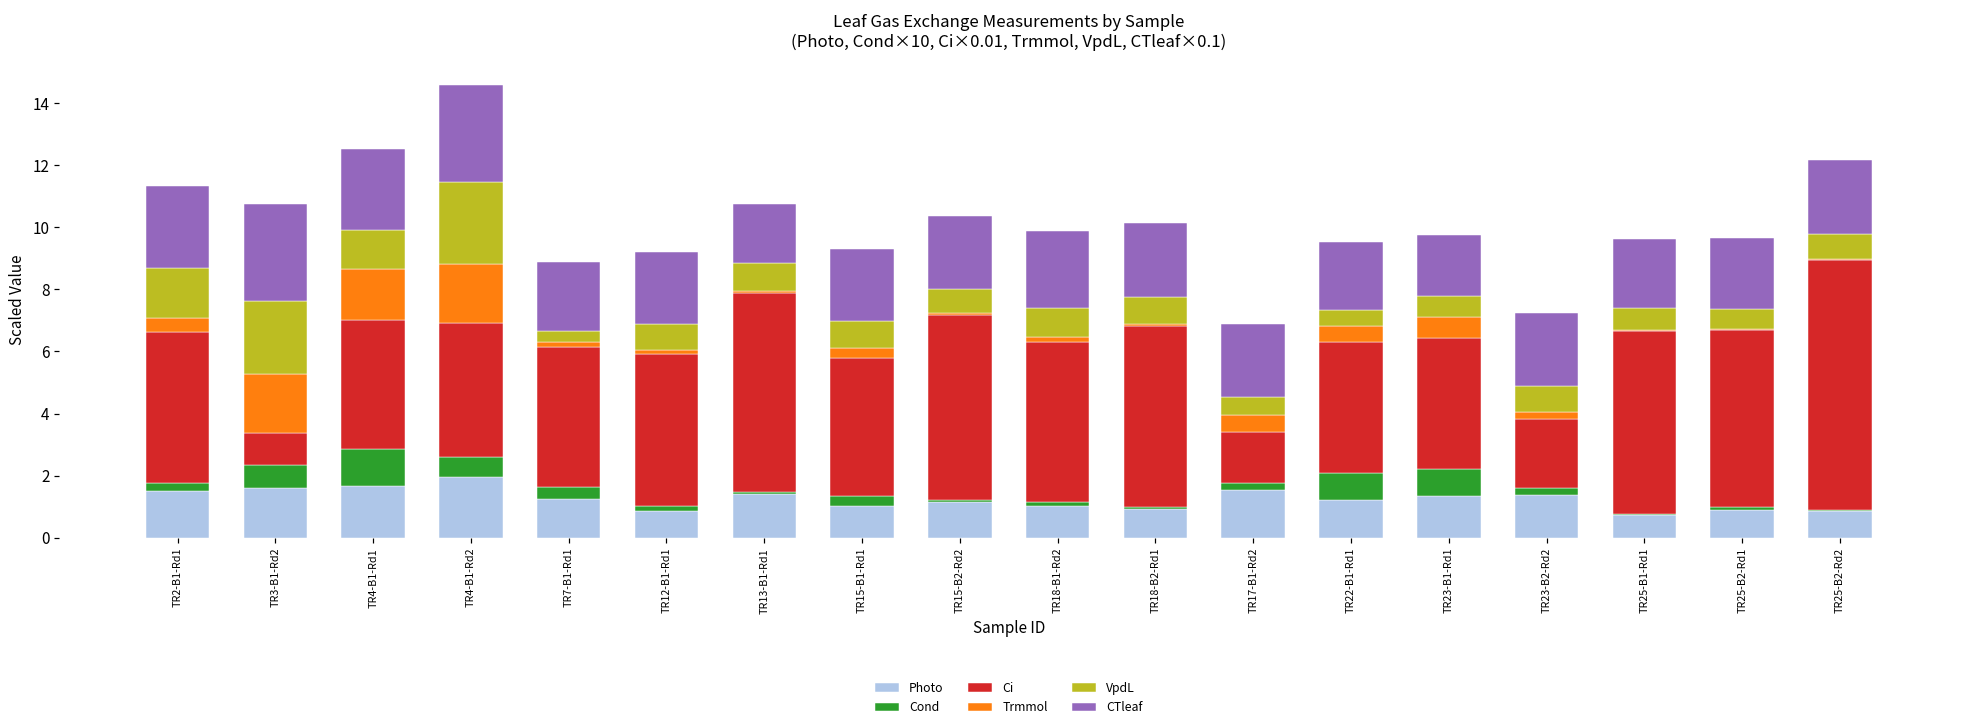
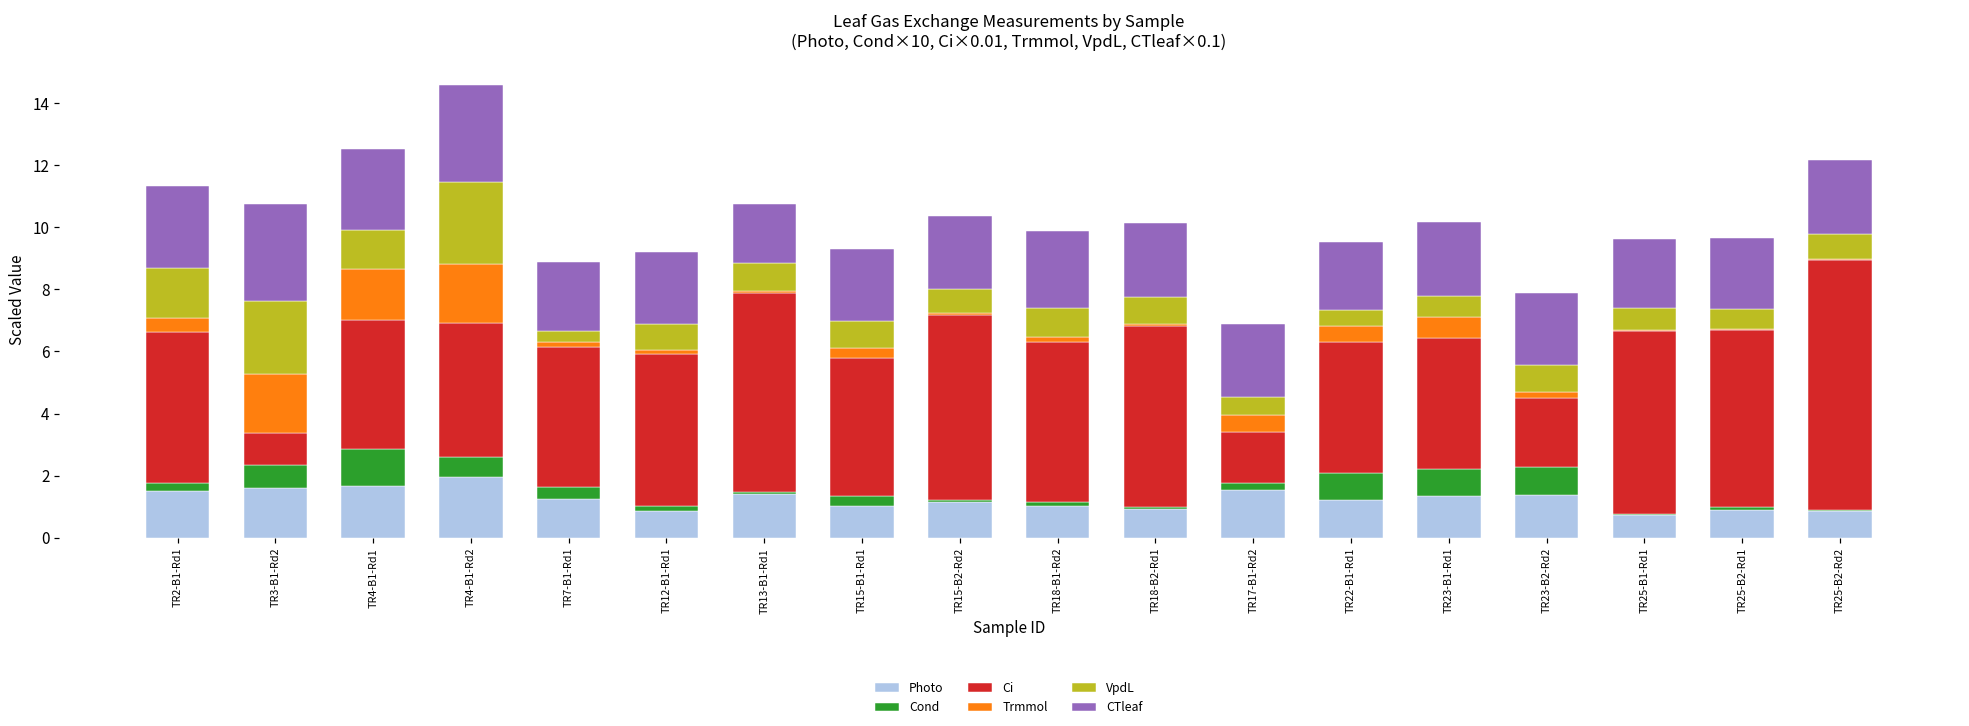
CTleaf, TR23-B1-Rd1: 2.0 -> 2.4
Cond, TR23-B2-Rd2: 0.2 -> 0.9
